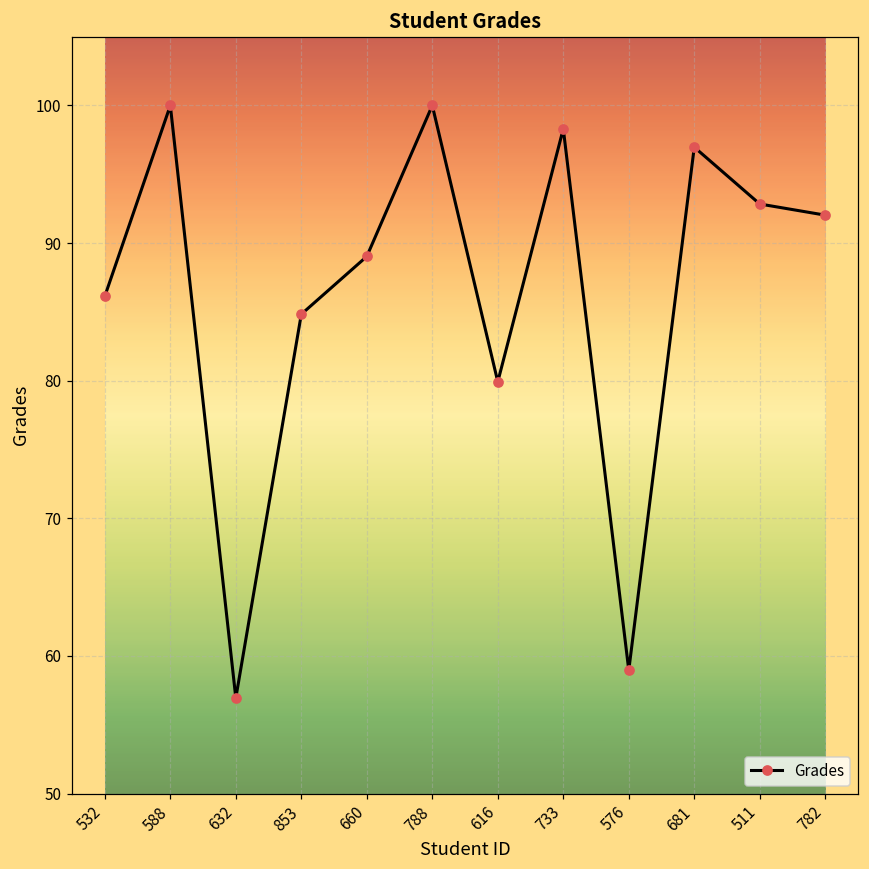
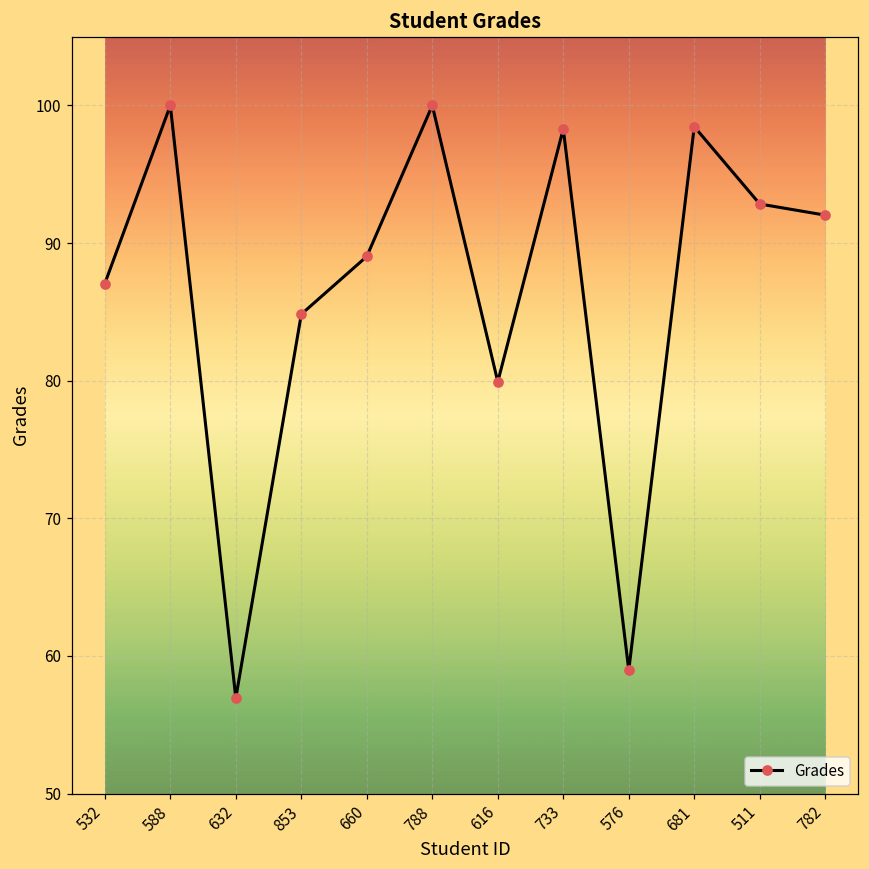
532: 86.1 -> 87.1
681: 97.0 -> 98.5
